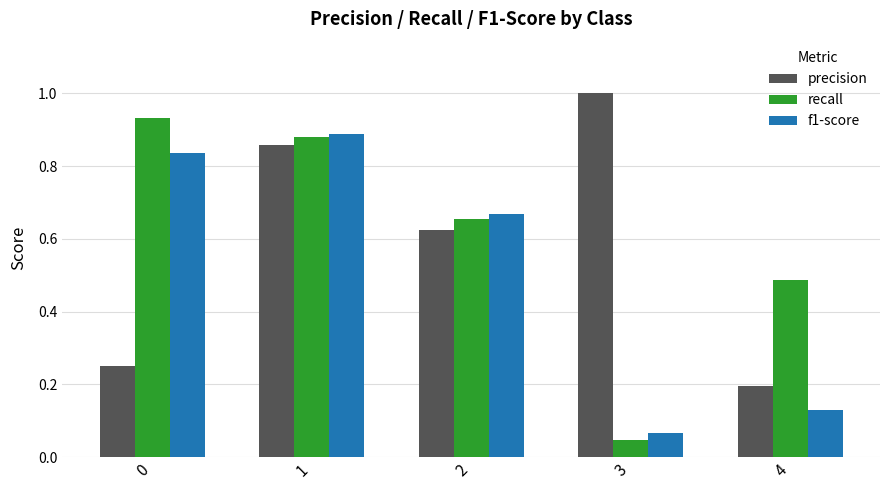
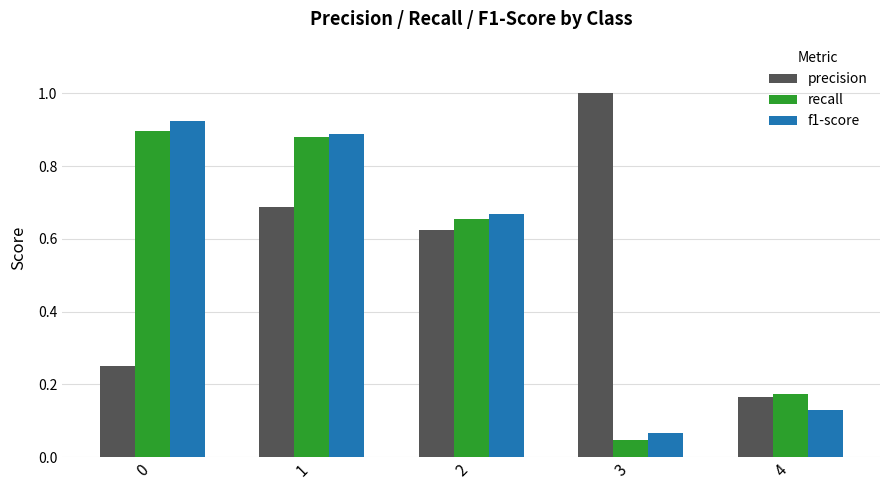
recall, 0: 0.93 -> 0.90
f1-score, 0: 0.84 -> 0.92
precision, 1: 0.86 -> 0.69
precision, 4: 0.20 -> 0.17
recall, 4: 0.49 -> 0.17
